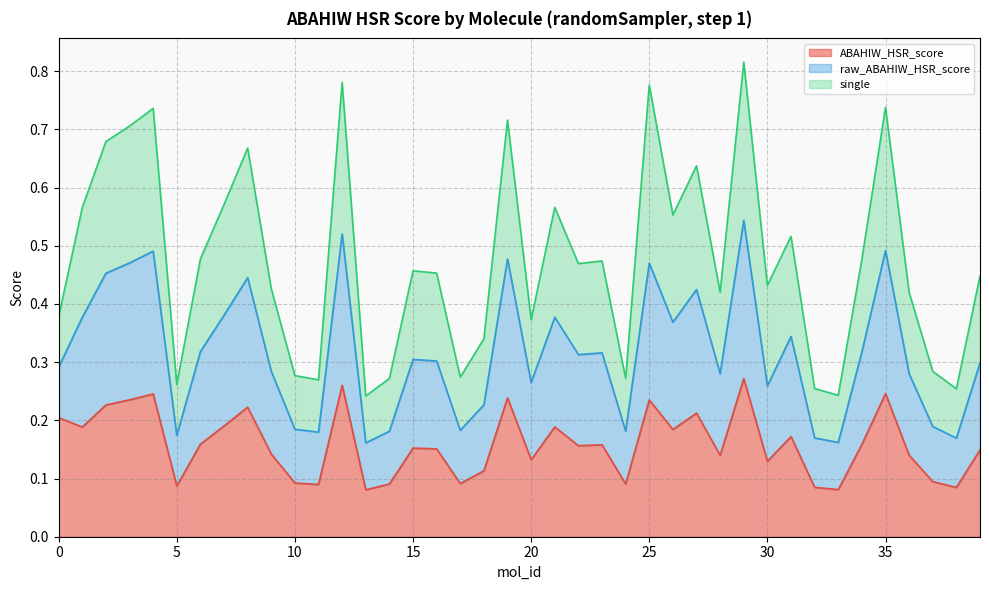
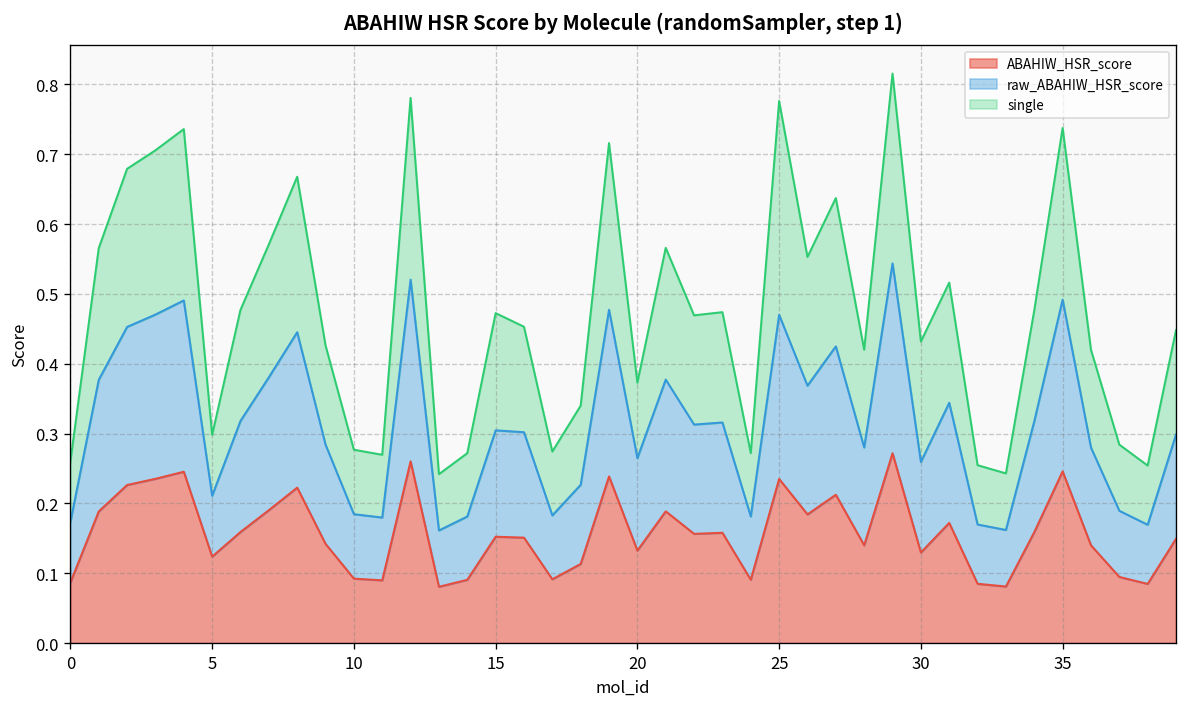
ABAHIW_HSR_score, 0: 0.20 -> 0.09
ABAHIW_HSR_score, 5: 0.09 -> 0.12
single, 15: 0.15 -> 0.17
